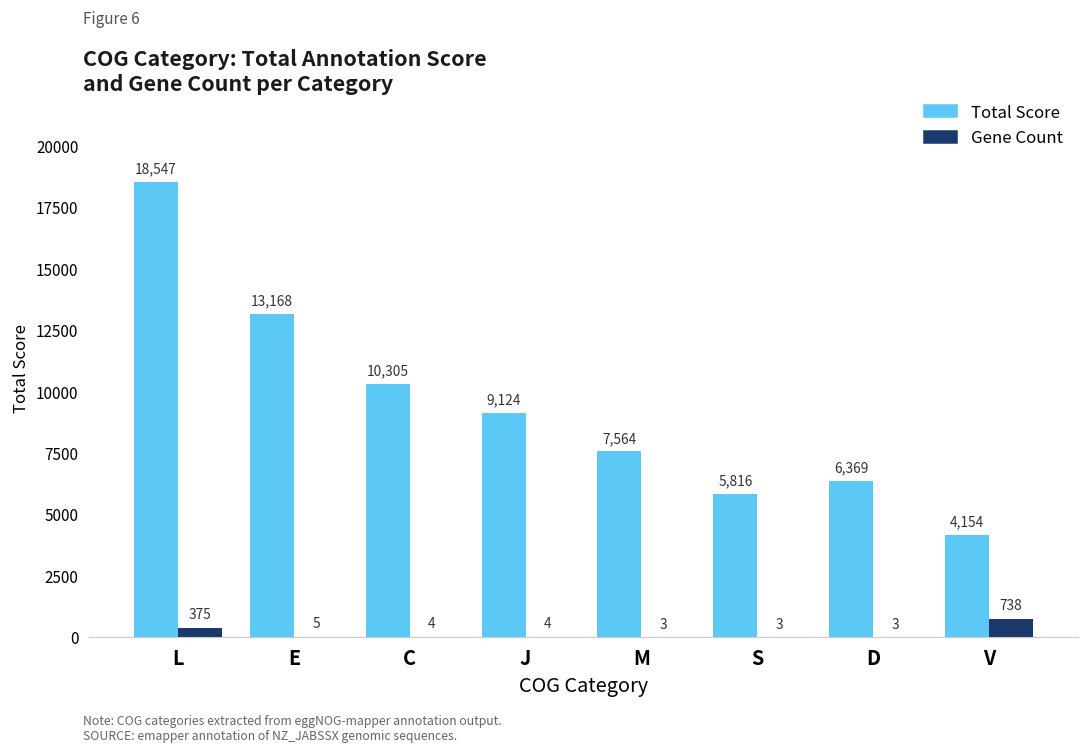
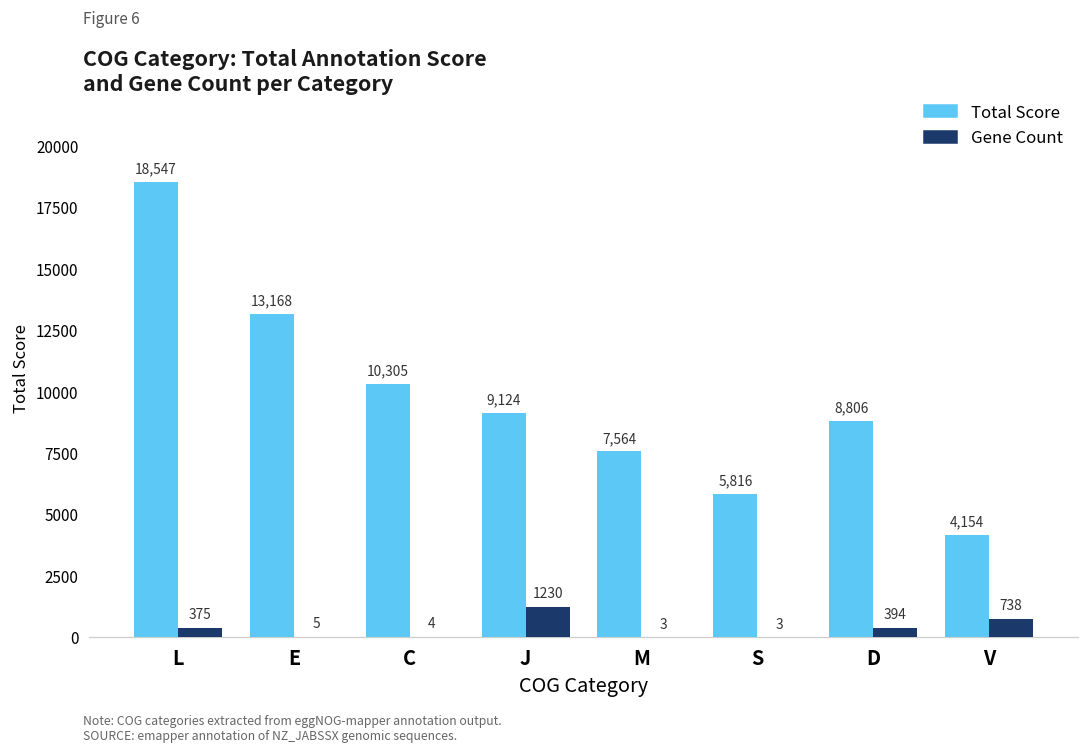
Gene Count, J: 4 -> 1230
Total Score, D: 6,369 -> 8,806
Gene Count, D: 3 -> 394
